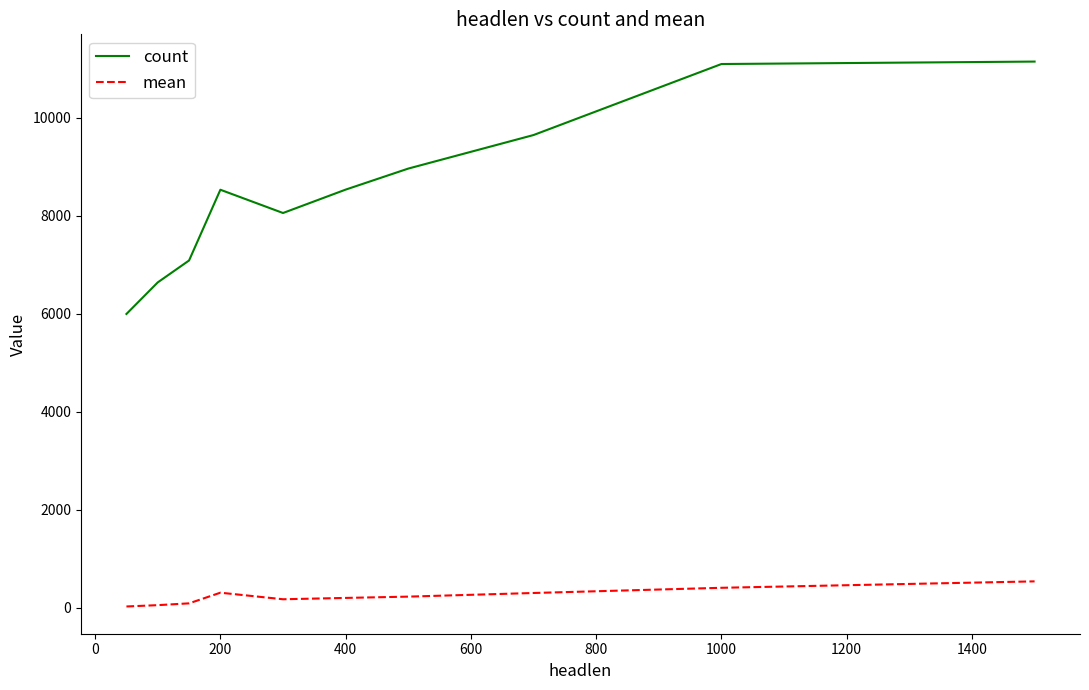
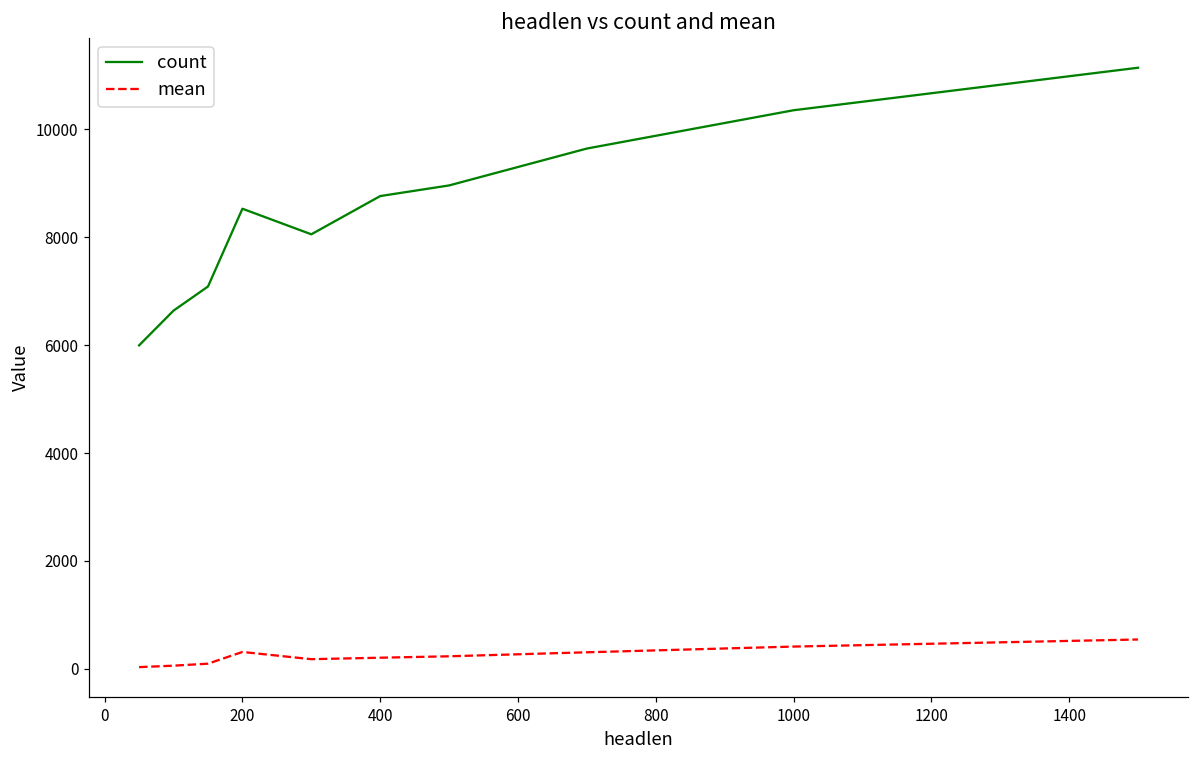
count, 400: 8500 -> 8800
count, 1000: 11100 -> 10400
